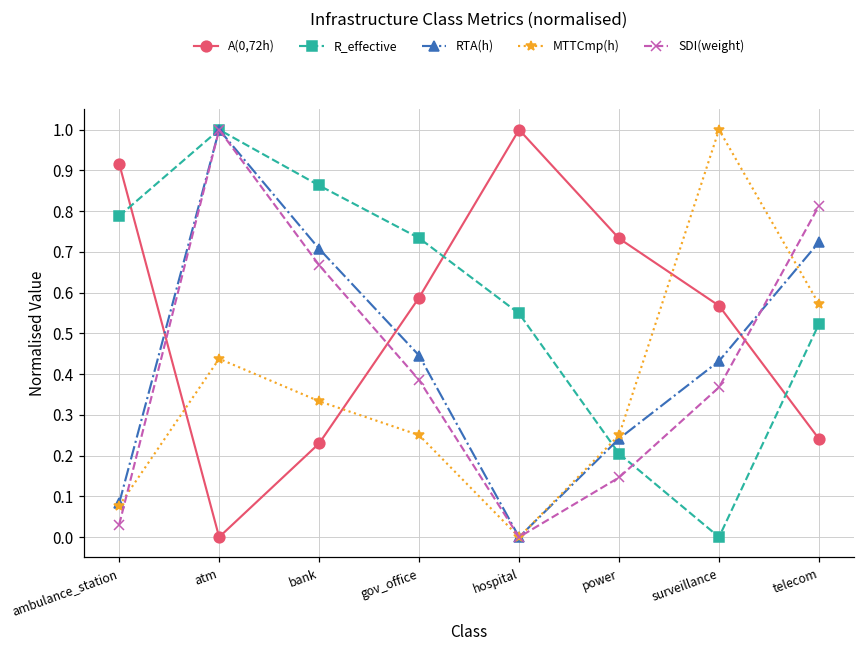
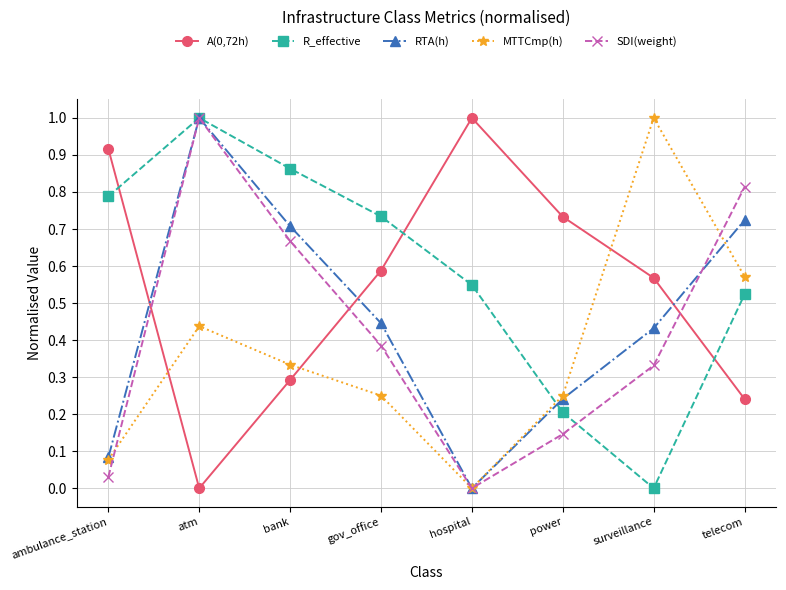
A(0,72h), bank: 0.23 -> 0.29
SDI(weight), surveillance: 0.37 -> 0.33
